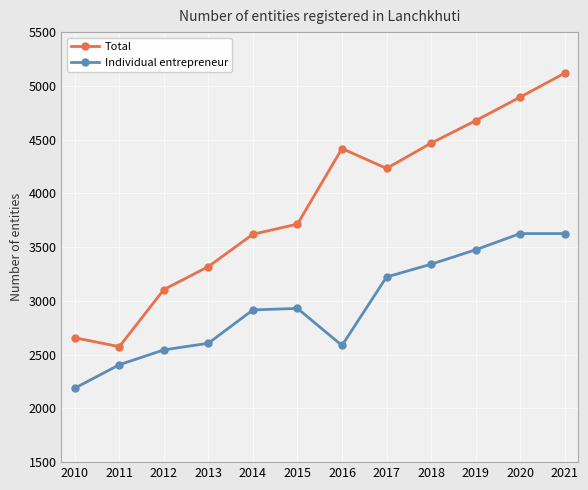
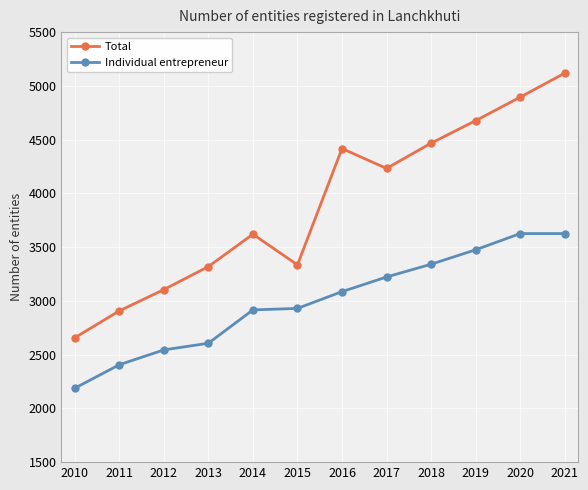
Total, 2011: 2570 -> 2910
Total, 2015: 3710 -> 3340
Individual entrepreneur, 2016: 2590 -> 3090
